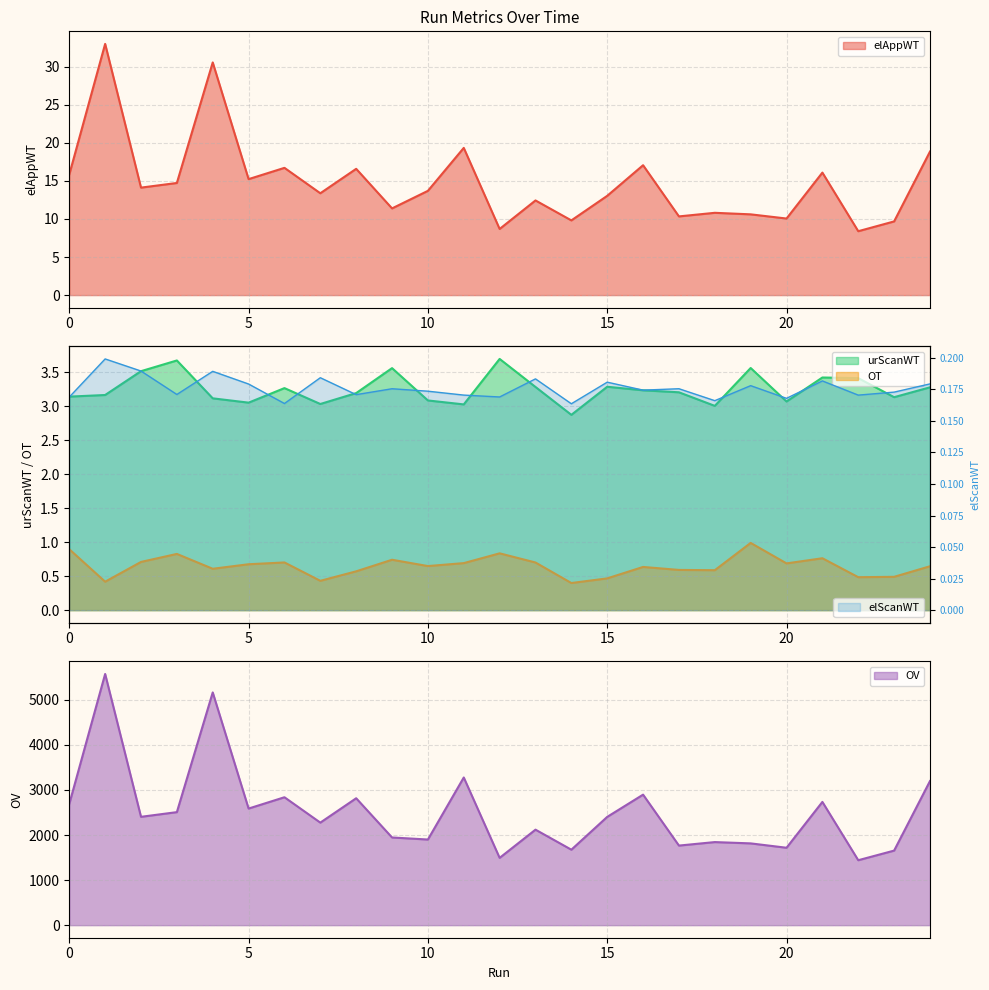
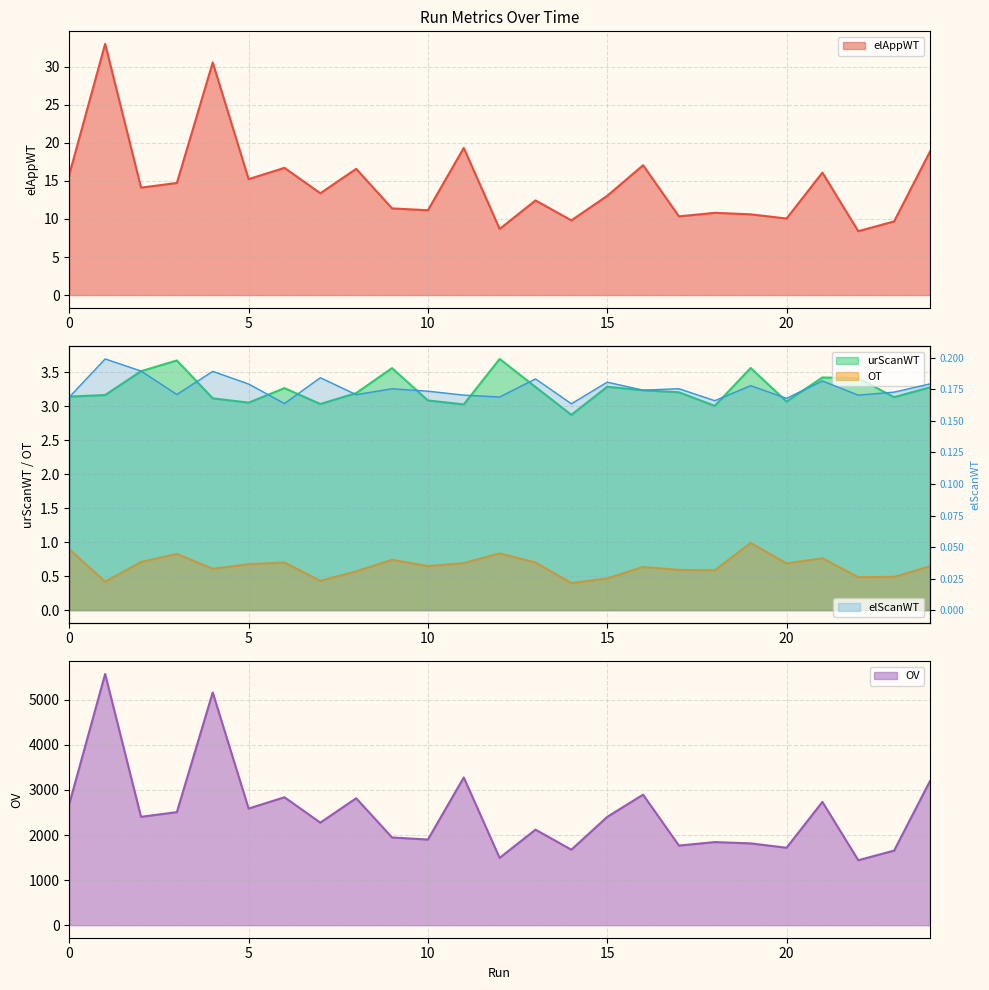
Run Metrics Over Time, 10: 14 -> 11
